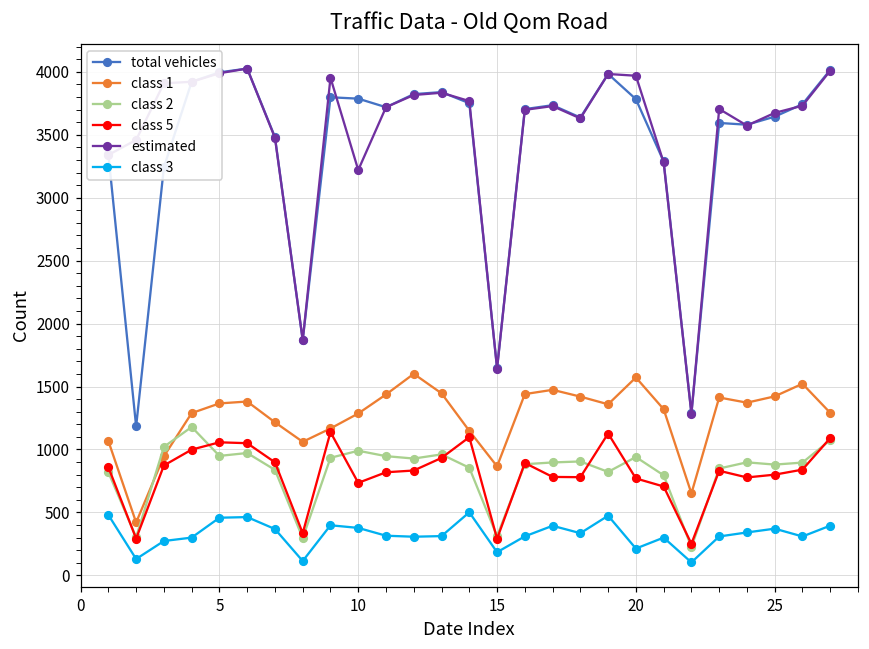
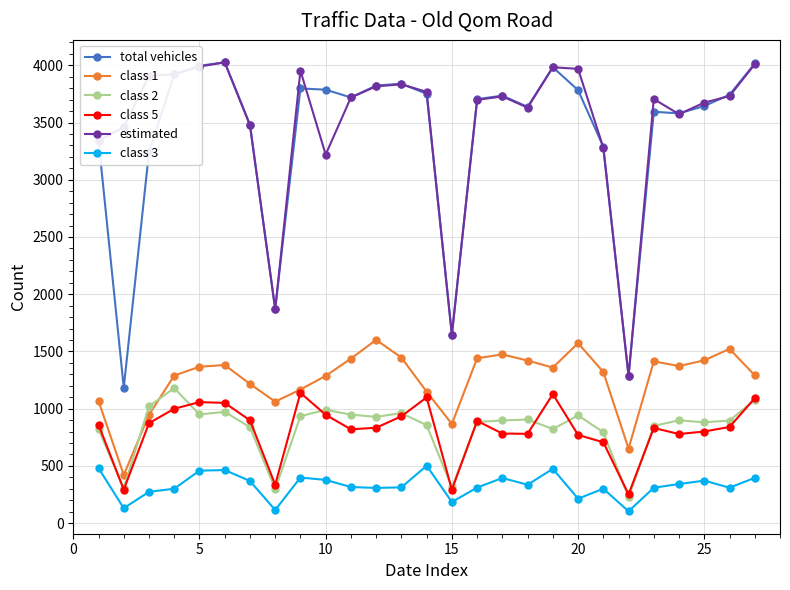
class 5, 10: 740 -> 950
